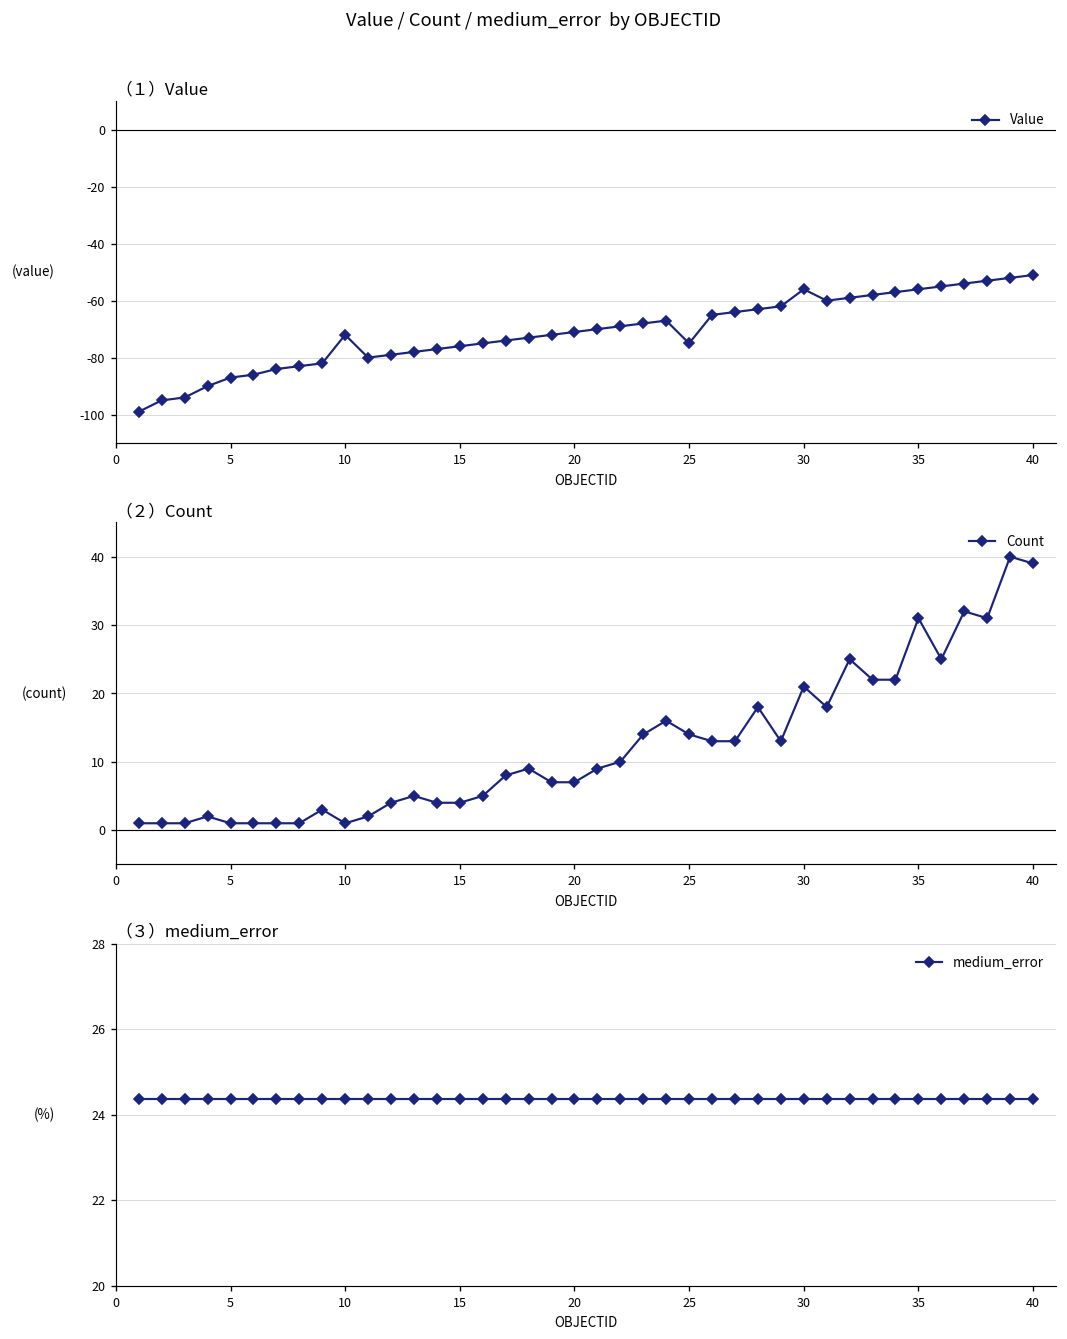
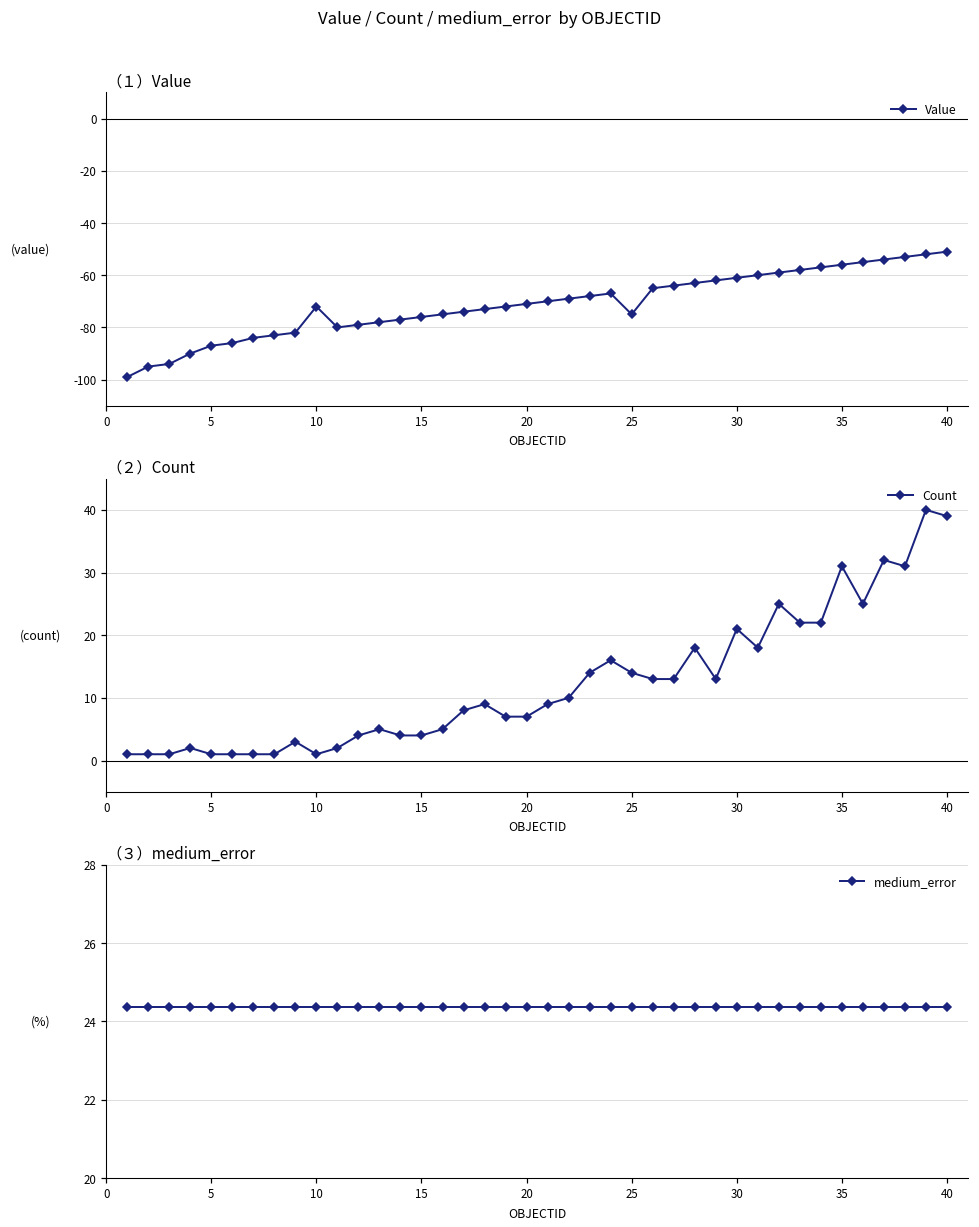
（１）Value, 30: -56 -> -61
